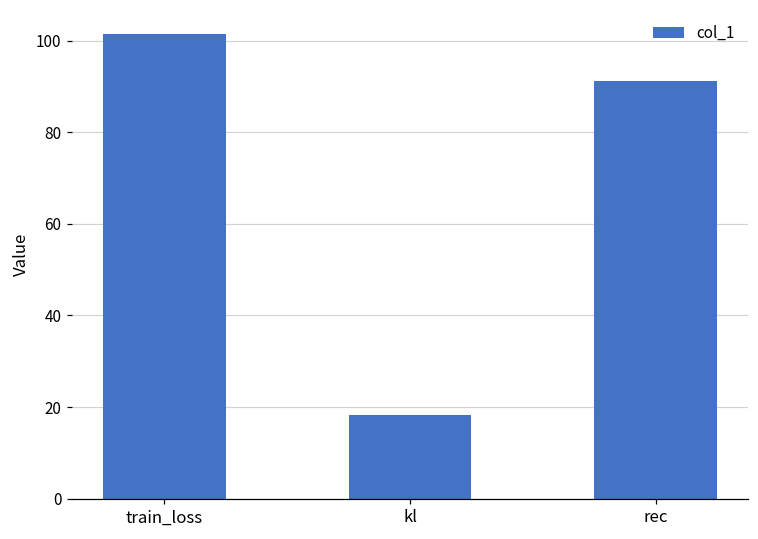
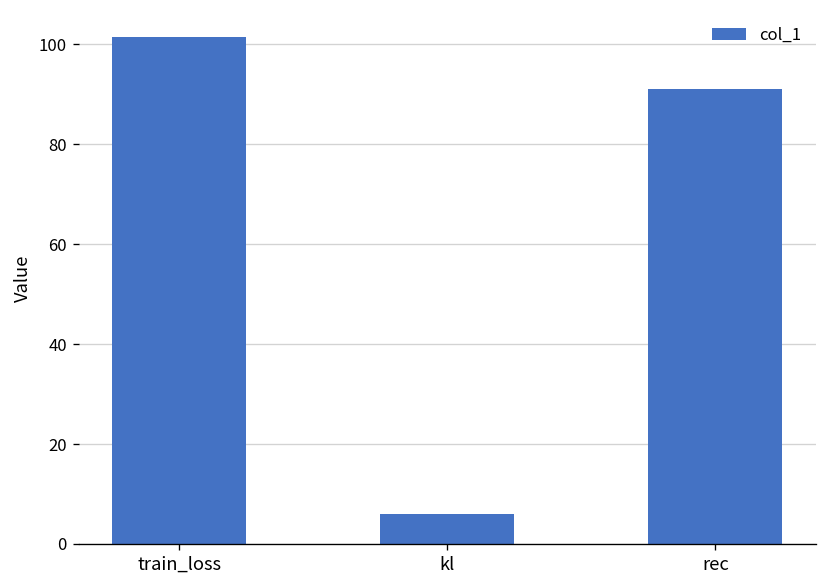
kl: 18 -> 6
